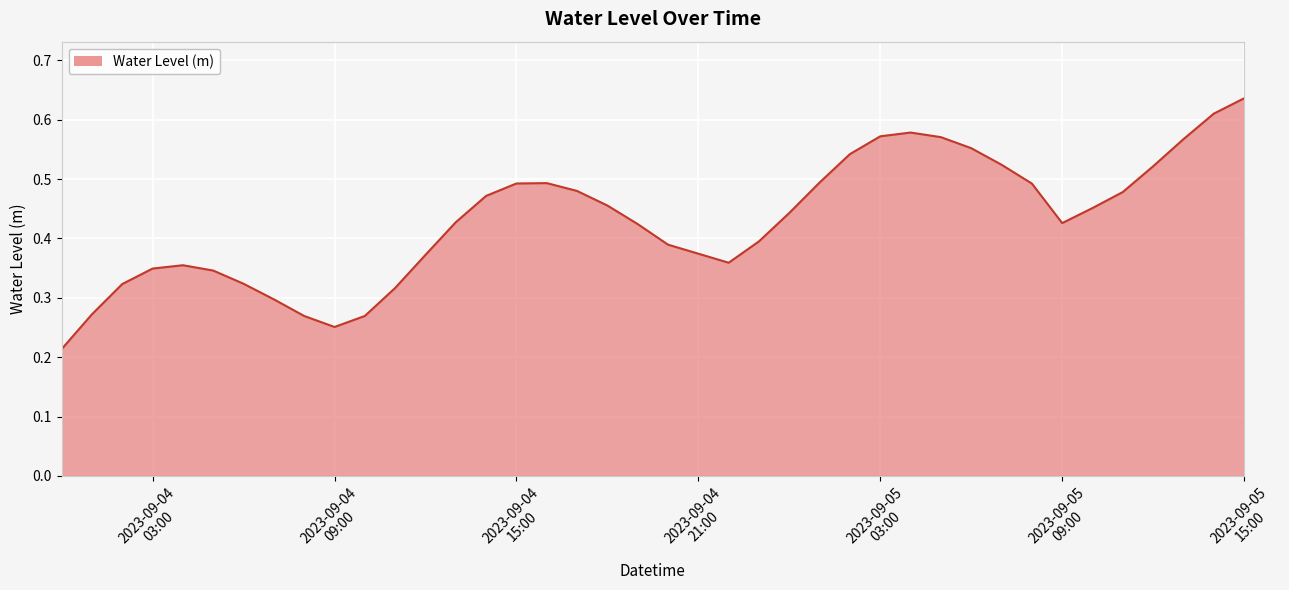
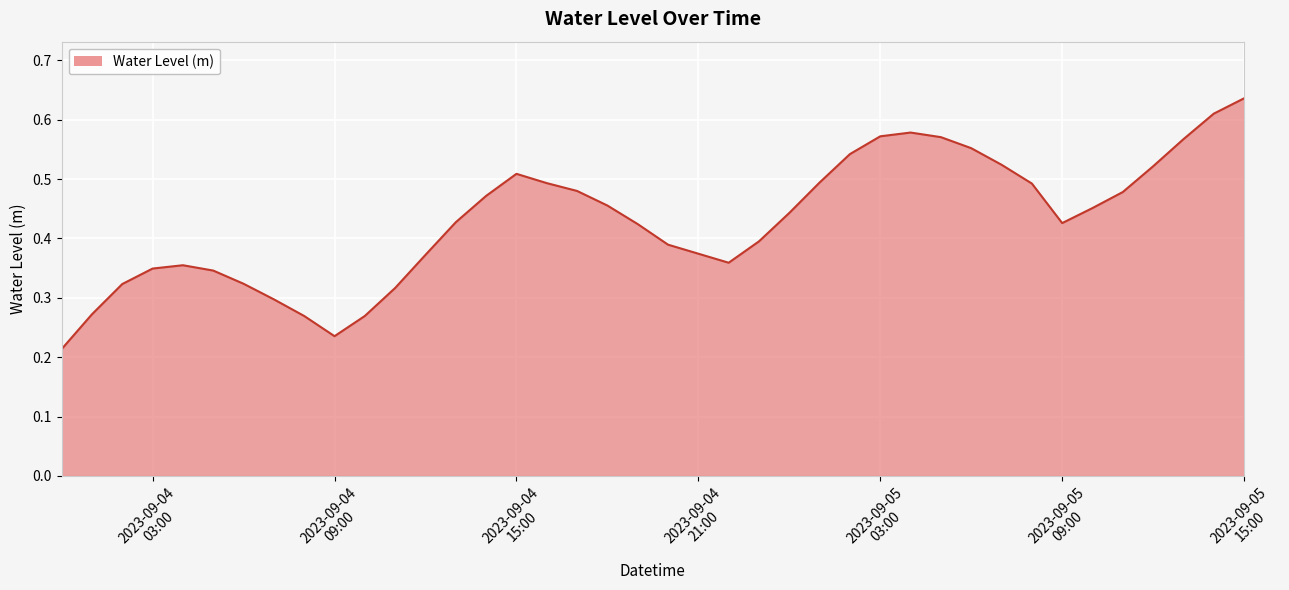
2023-09-04 09:00: 0.25 -> 0.24
2023-09-04 15:00: 0.49 -> 0.51
